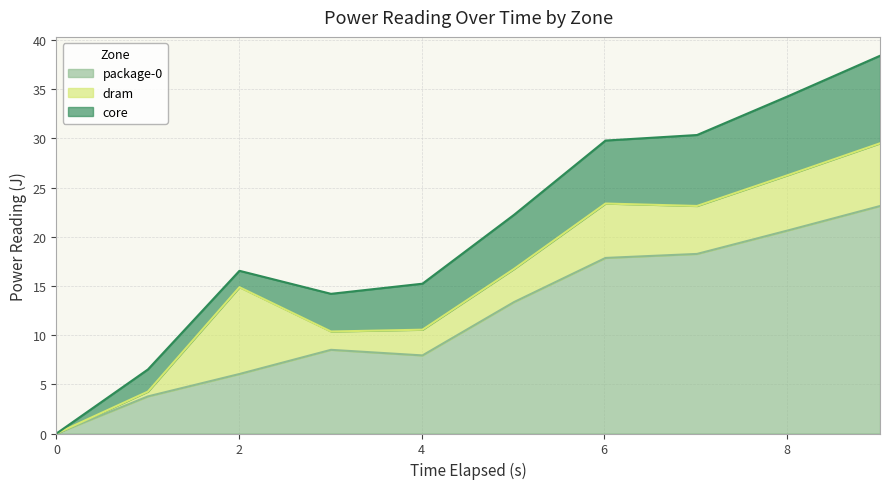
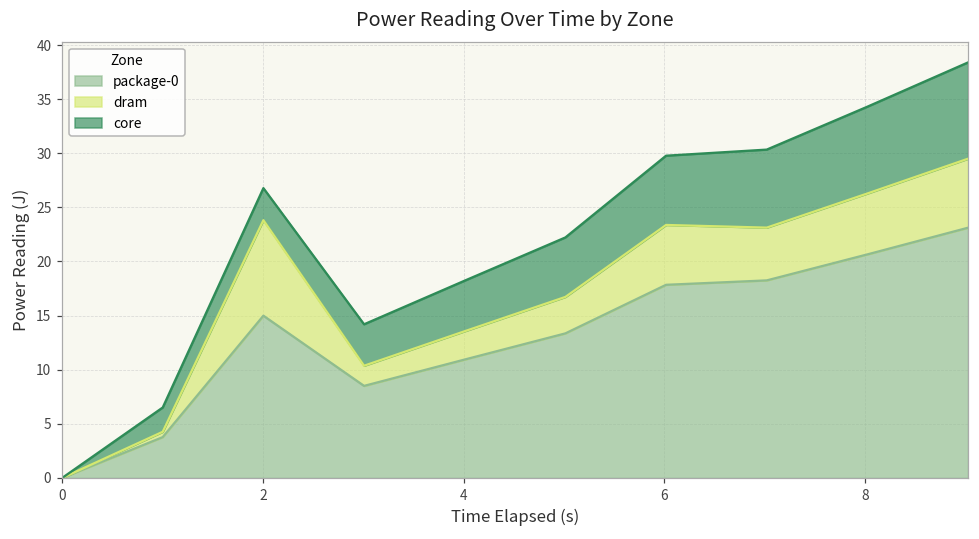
package-0, 2: 6 -> 15
core, 2: 2 -> 3
package-0, 4: 8 -> 11
